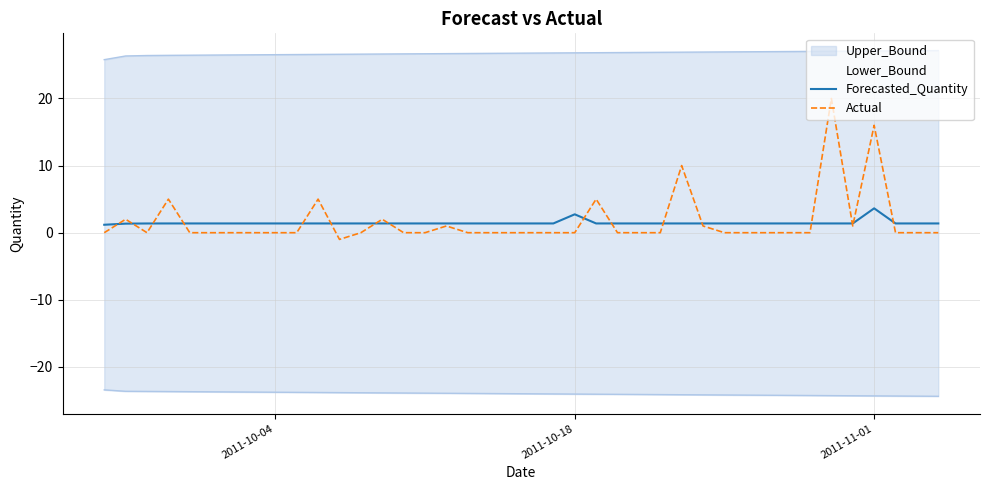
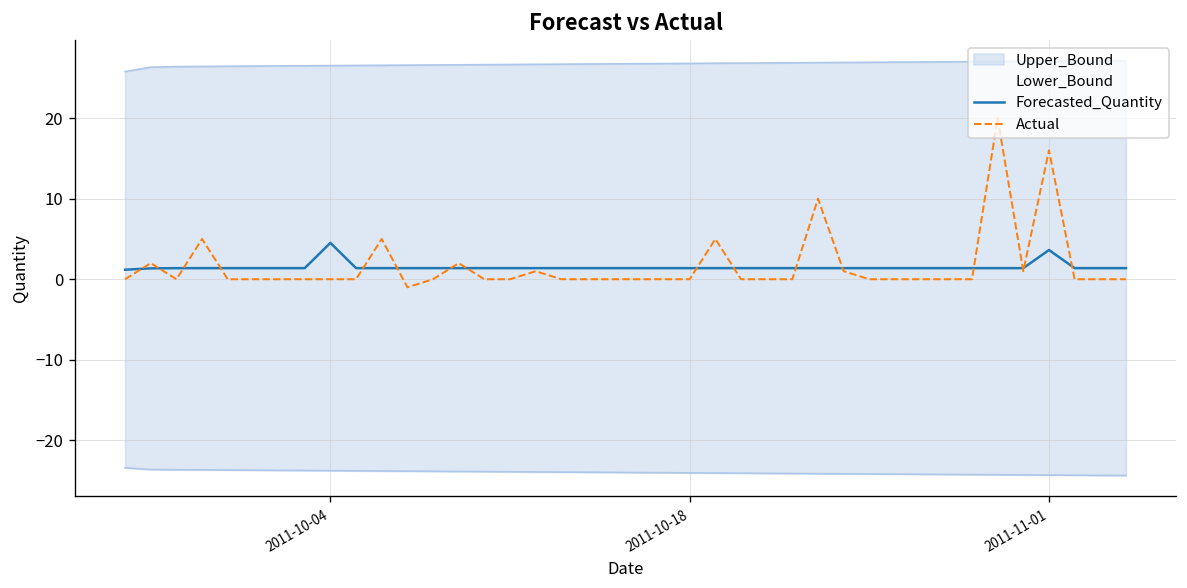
Forecasted_Quantity, 2011-10-04: 1 -> 5
Forecasted_Quantity, 2011-10-18: 3 -> 1
